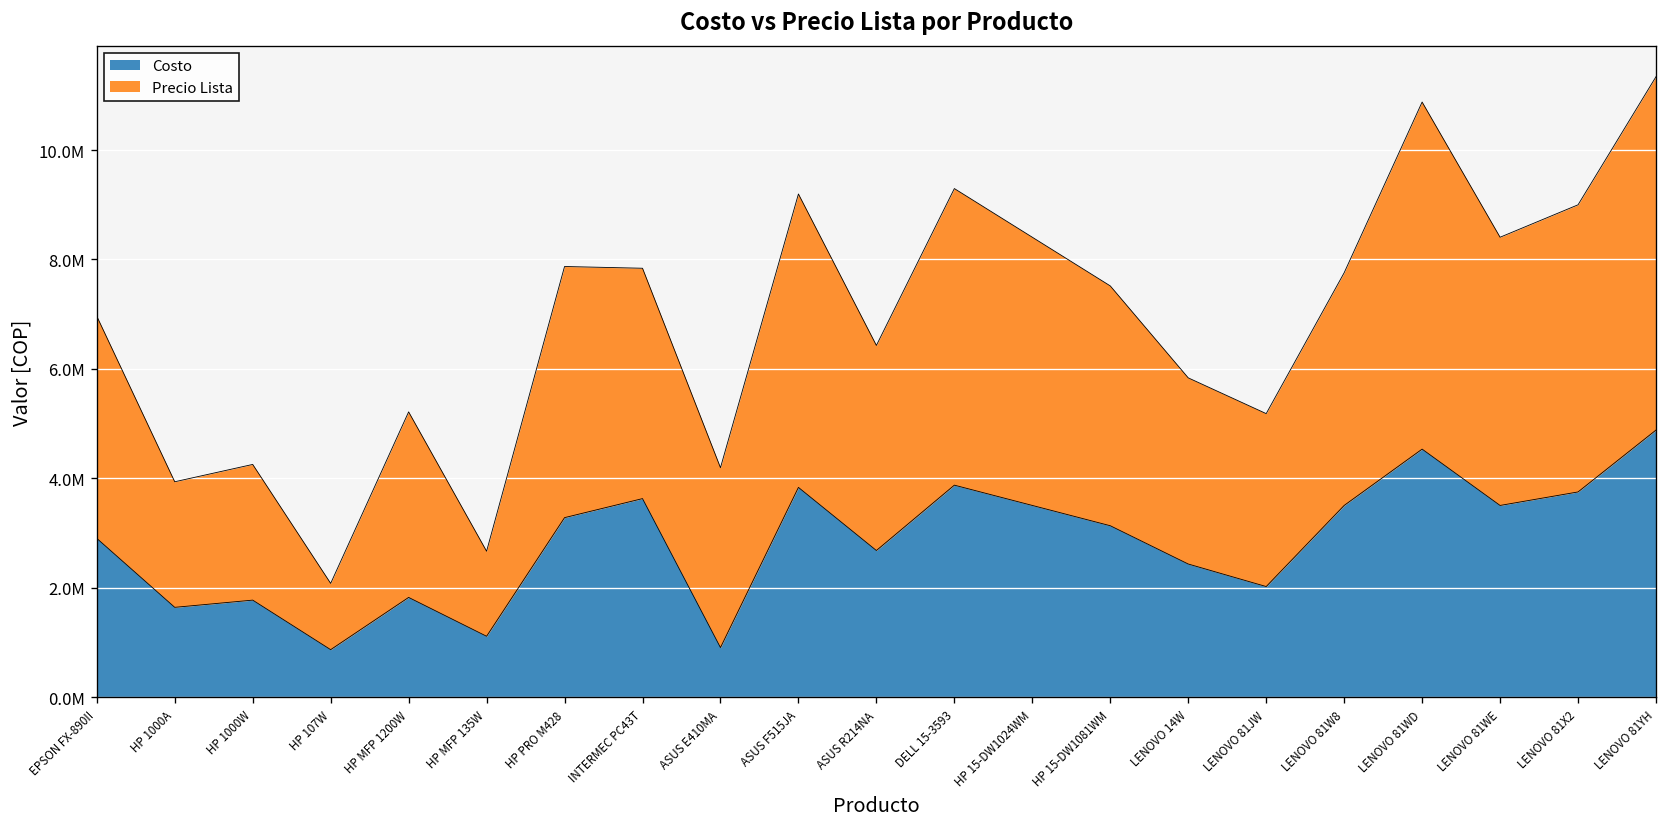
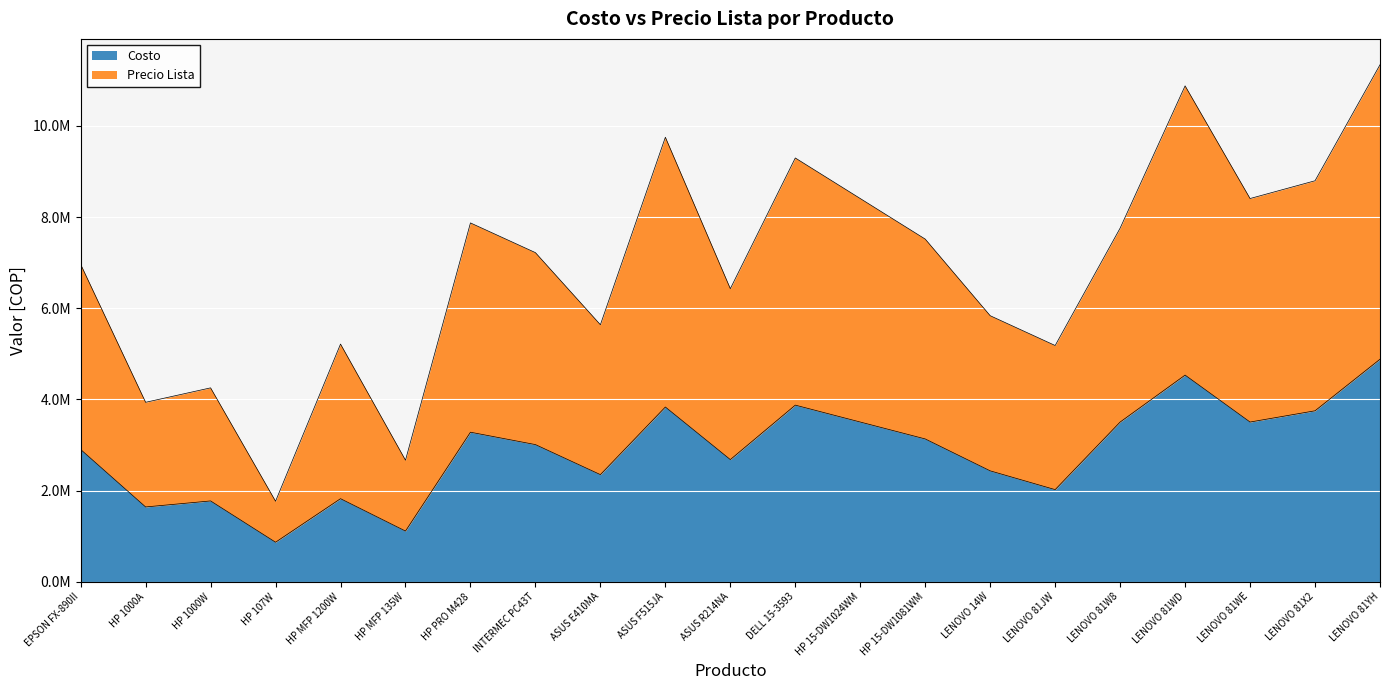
Precio Lista, HP 107W: 1200000 -> 900000
Costo, INTERMEC PC43T: 3600000 -> 3000000
Costo, ASUS E410MA: 900000 -> 2300000
Precio Lista, ASUS F515JA: 5400000 -> 5900000
Precio Lista, LENOVO 81X2: 5300000 -> 5000000
